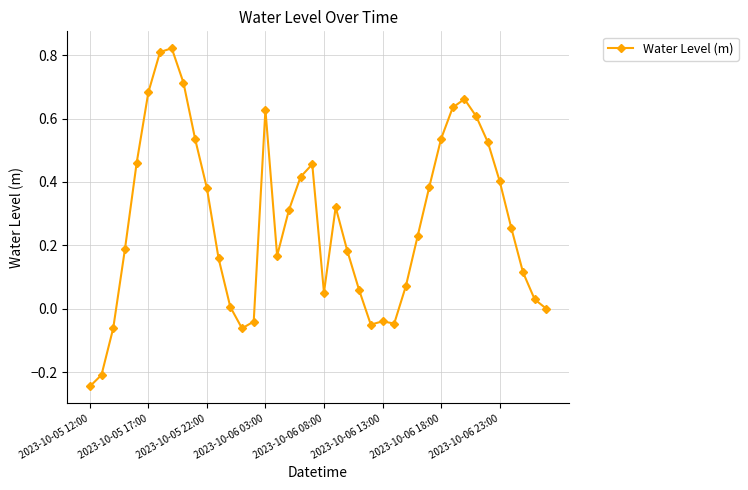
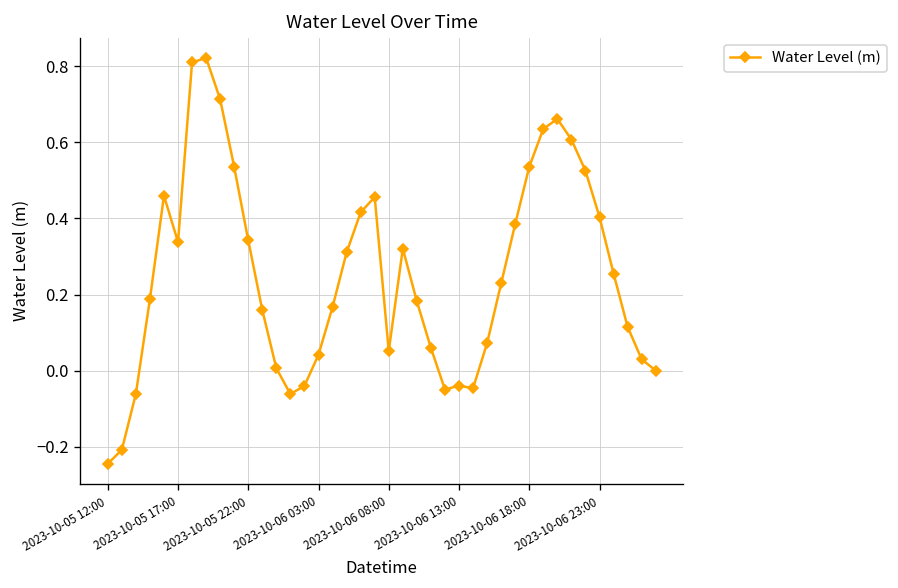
2023-10-05 17:00: 0.68 -> 0.34
2023-10-05 22:00: 0.38 -> 0.34
2023-10-06 03:00: 0.63 -> 0.04
